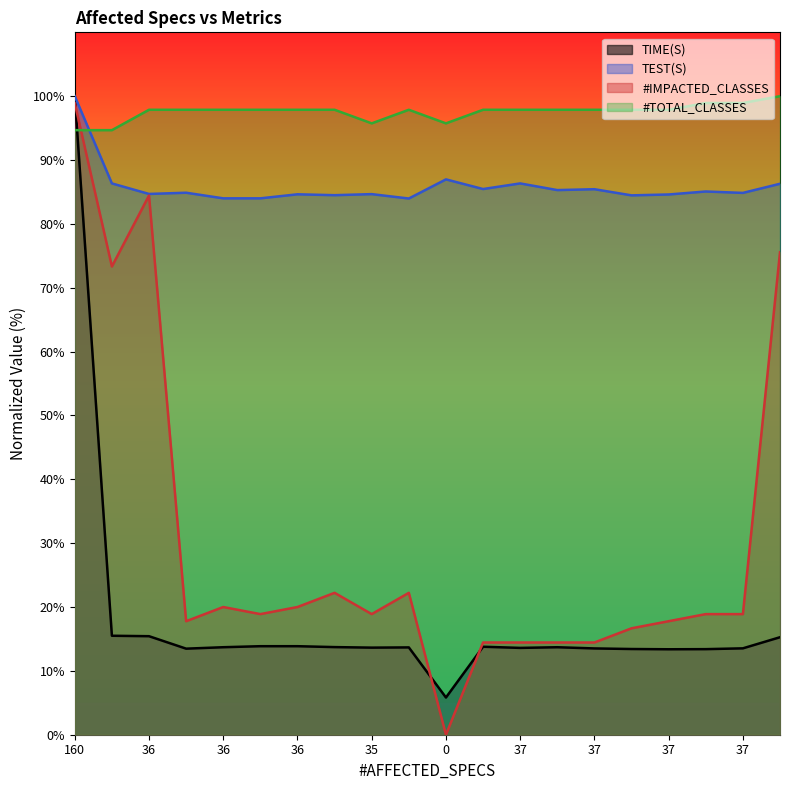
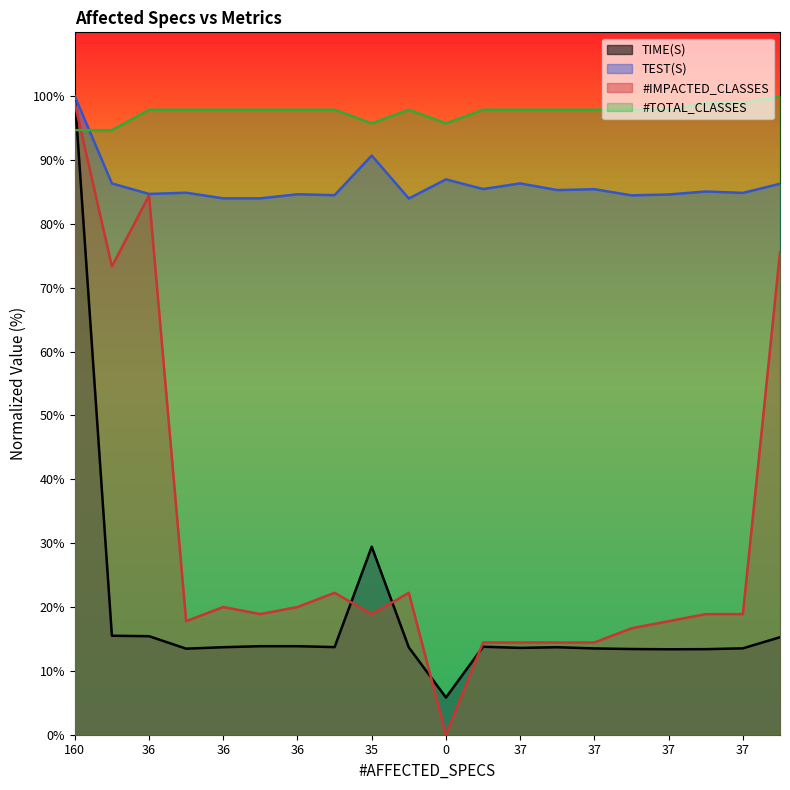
TIME(S), 35: 14% -> 29%
TEST(S), 35: 85% -> 91%
